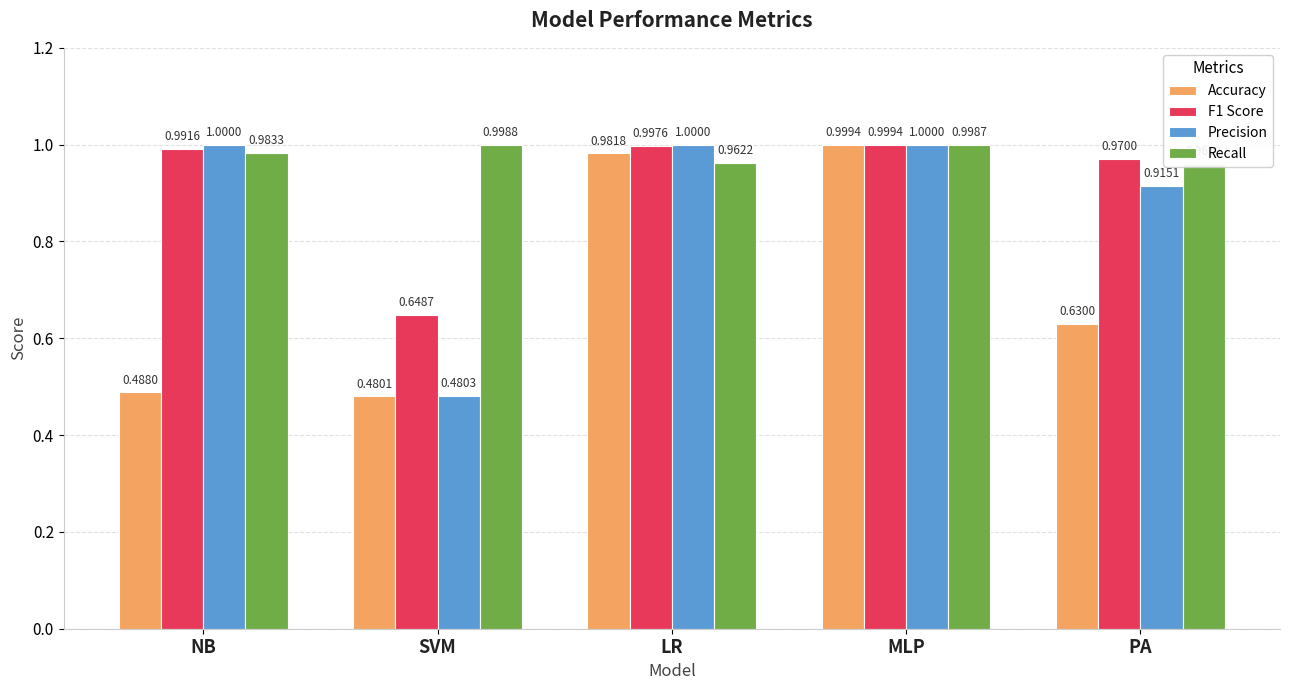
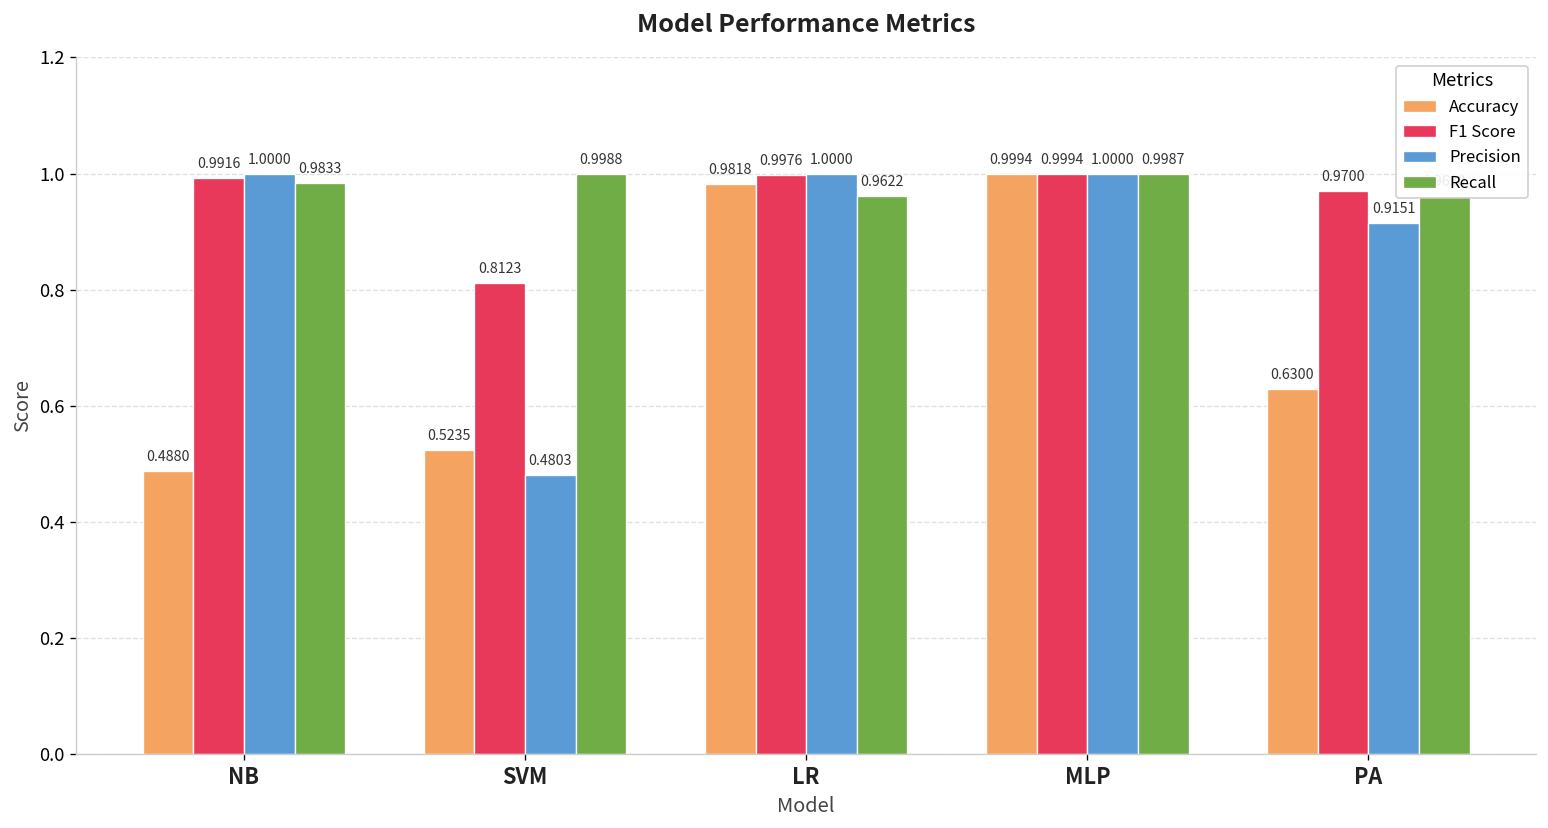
Accuracy, SVM: 0.4801 -> 0.5235
F1 Score, SVM: 0.6487 -> 0.8123
